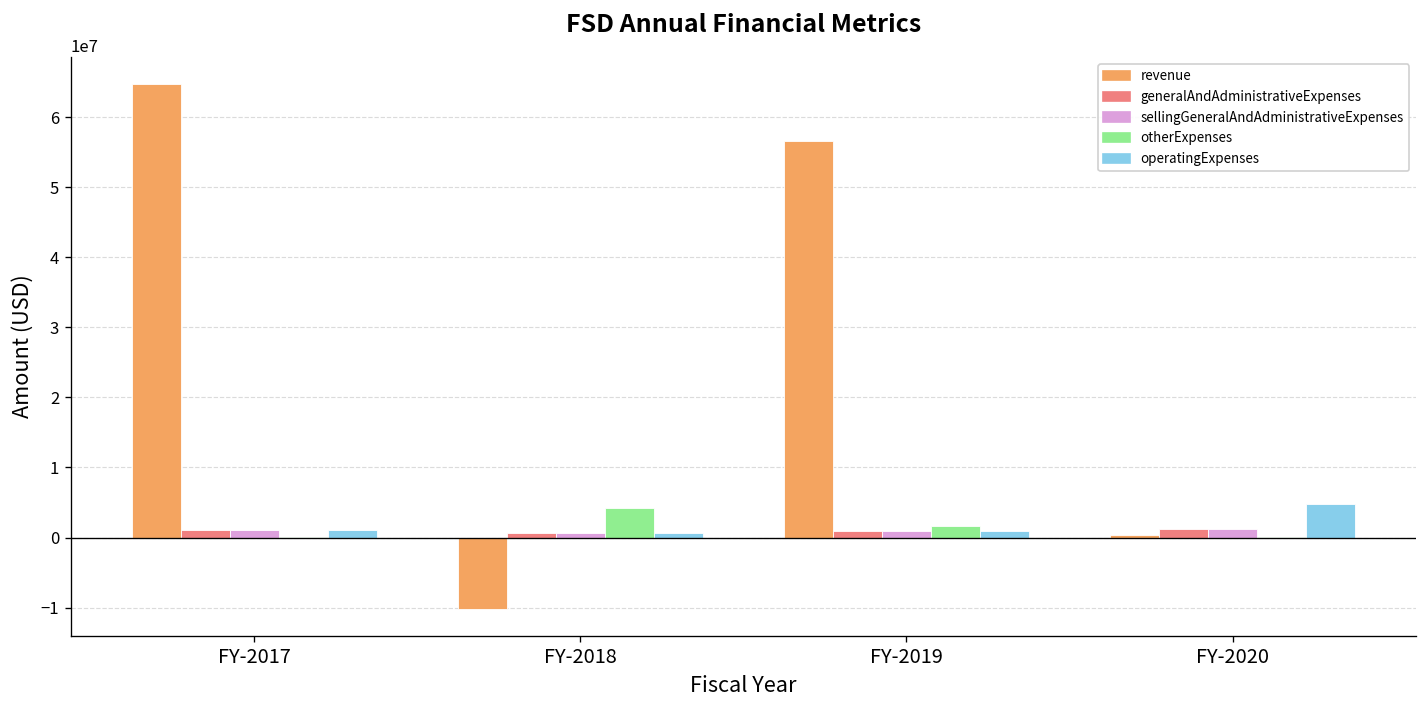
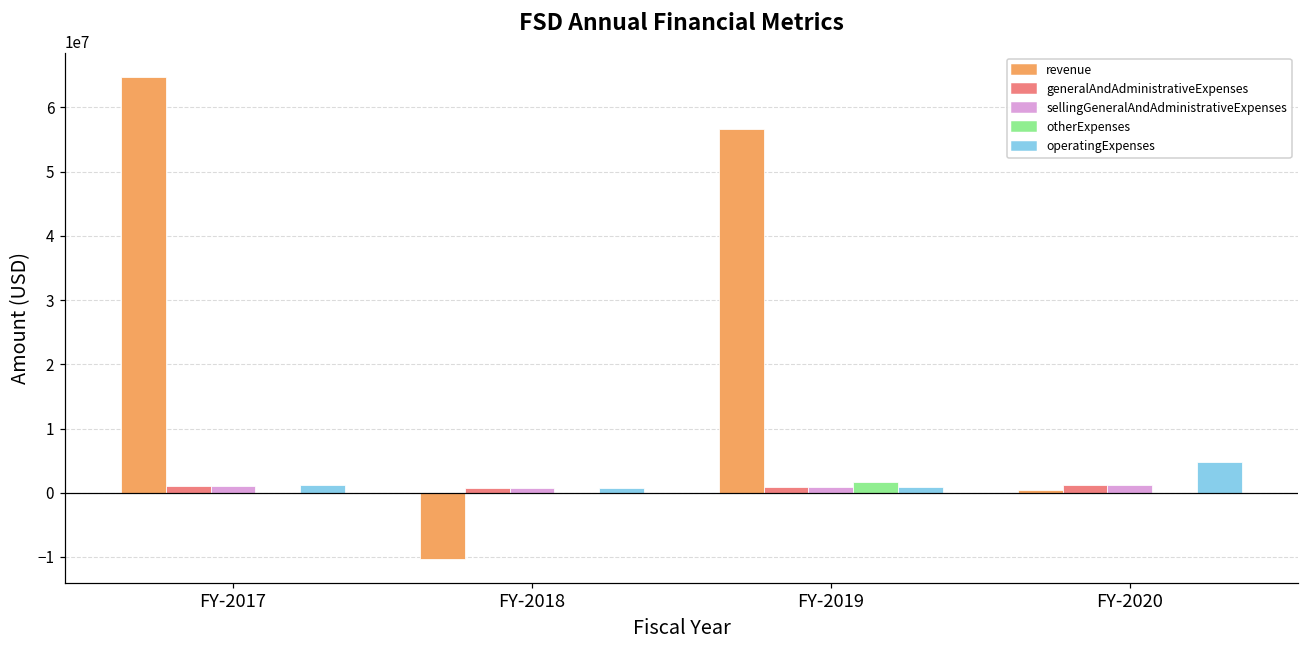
otherExpenses, FY-2018: 4000000 -> 0
